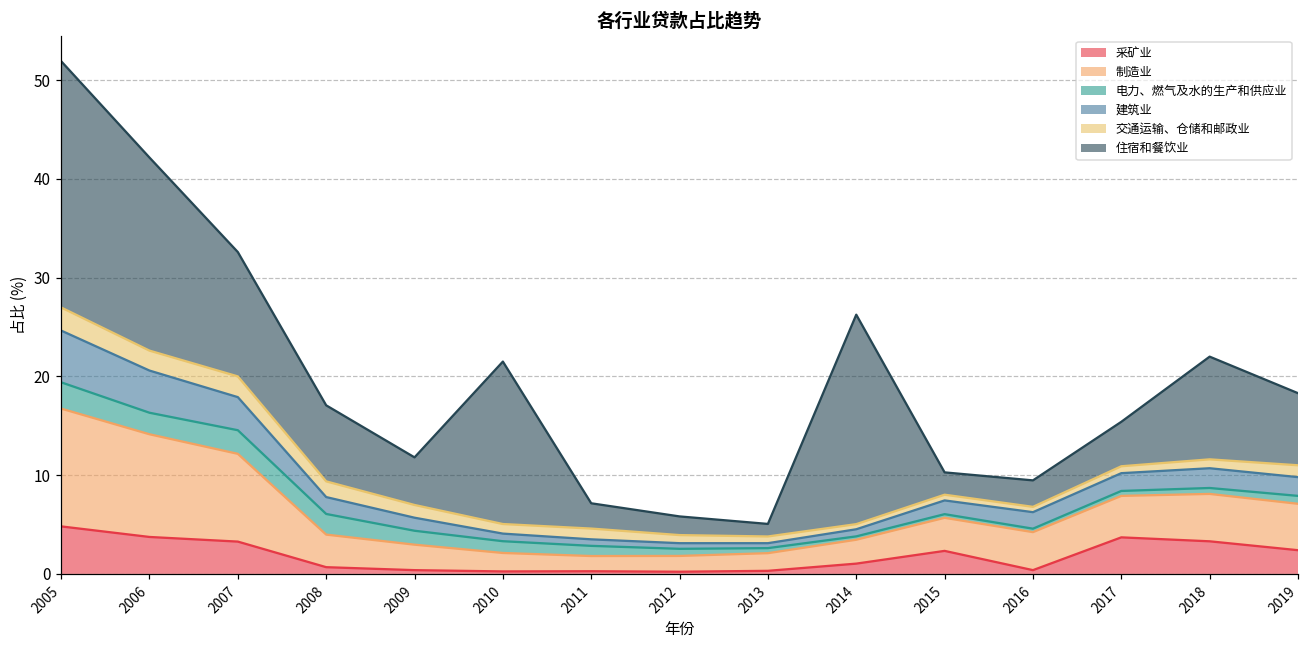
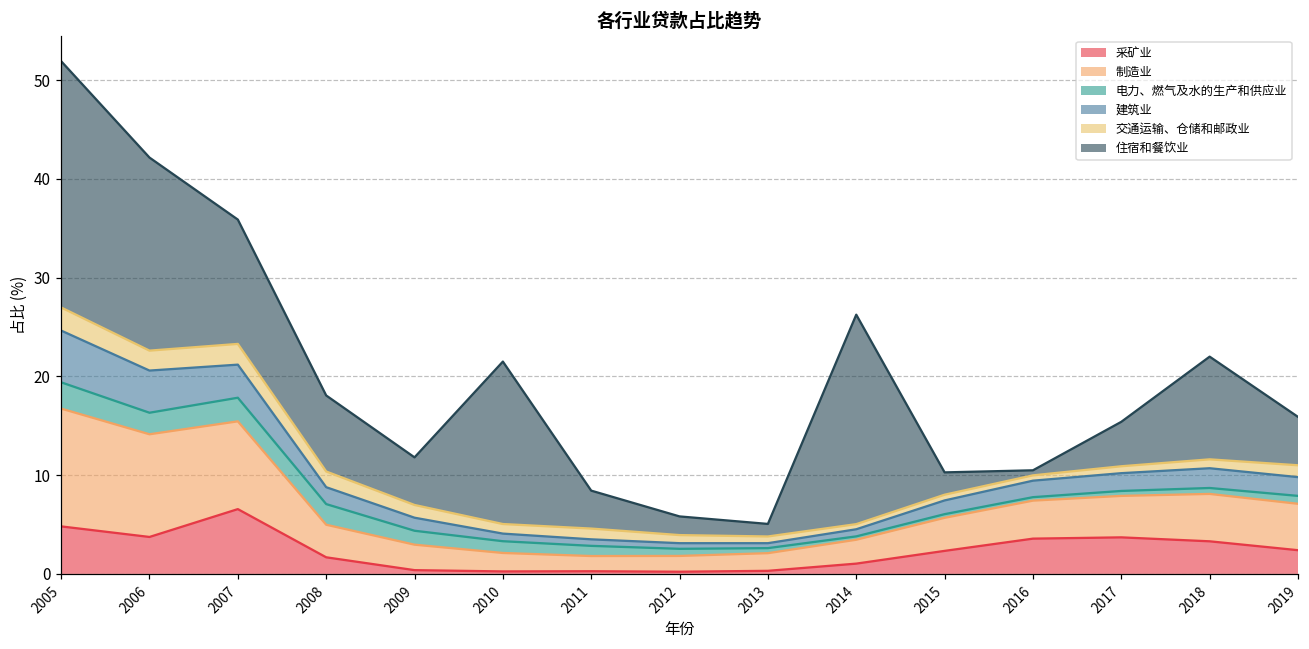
采矿业, 2007: 3 -> 7
采矿业, 2008: 1 -> 2
住宿和餐饮业, 2011: 3 -> 4
采矿业, 2016: 0 -> 4
住宿和餐饮业, 2016: 3 -> 1
住宿和餐饮业, 2019: 7 -> 5
